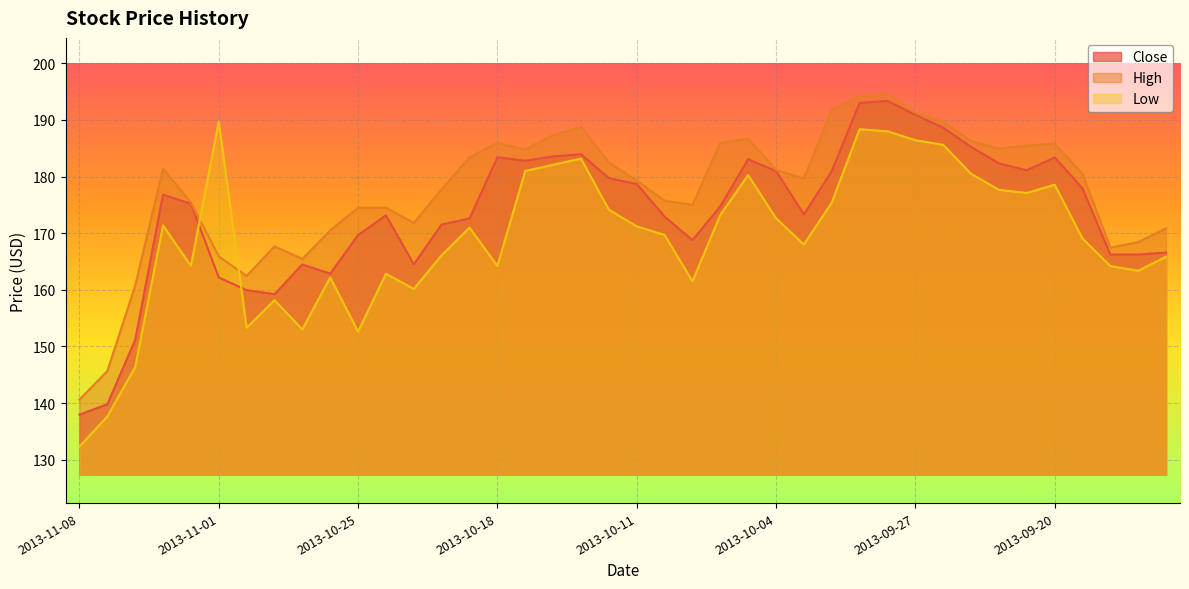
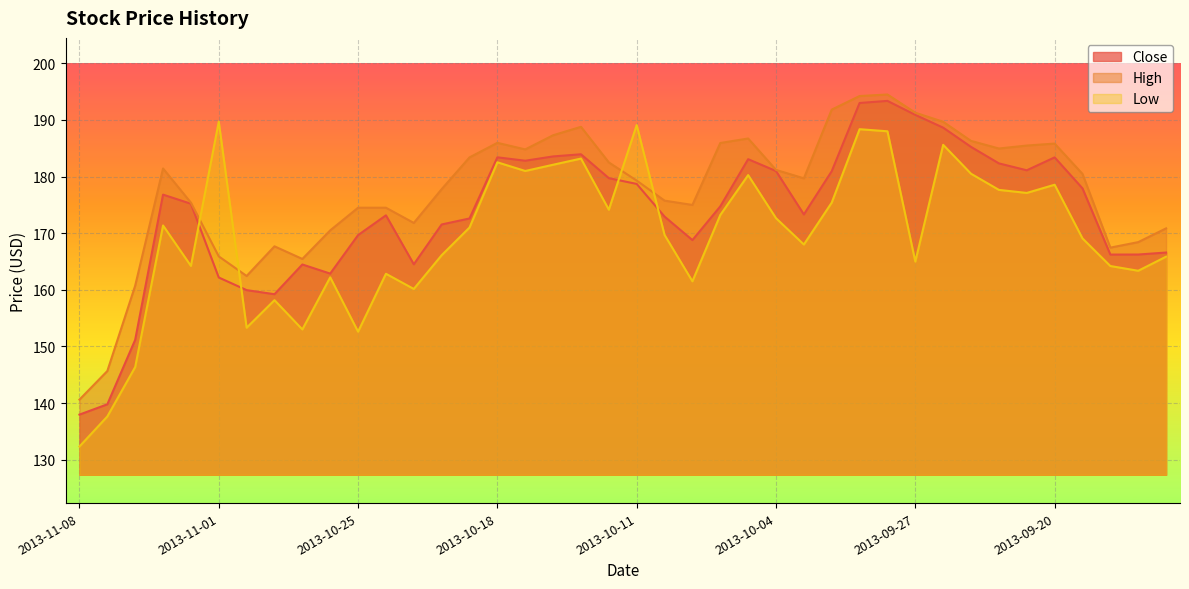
Low, 2013-10-18: 164 -> 183
Low, 2013-10-11: 171 -> 189
Low, 2013-09-27: 186 -> 165
